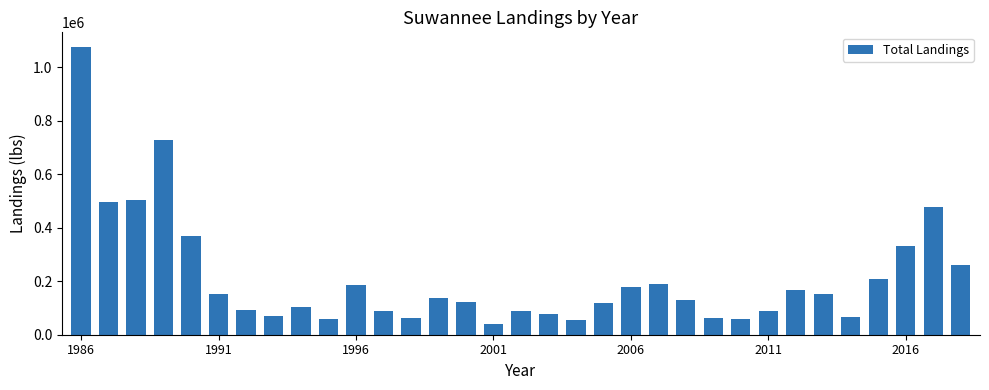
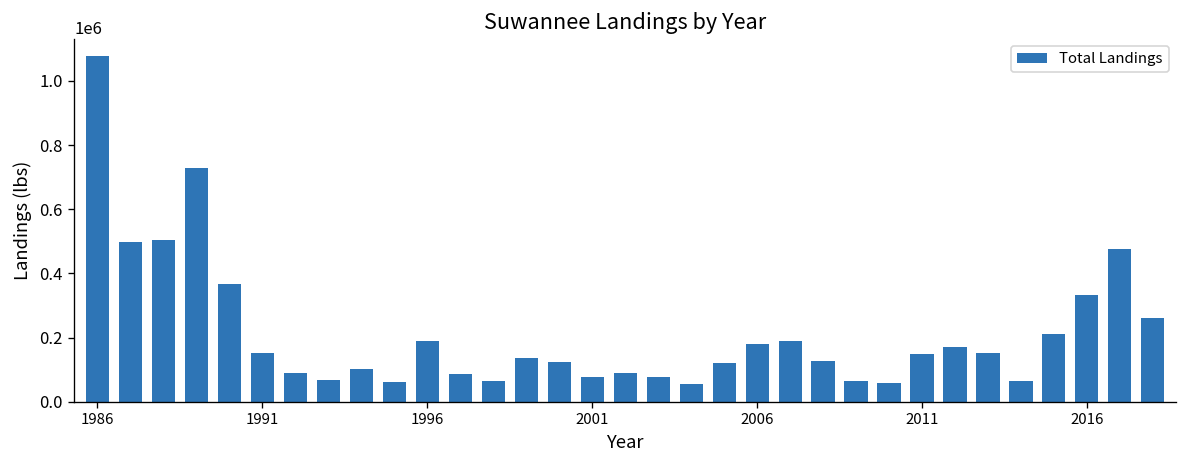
2001: 40000 -> 80000
2011: 90000 -> 150000
